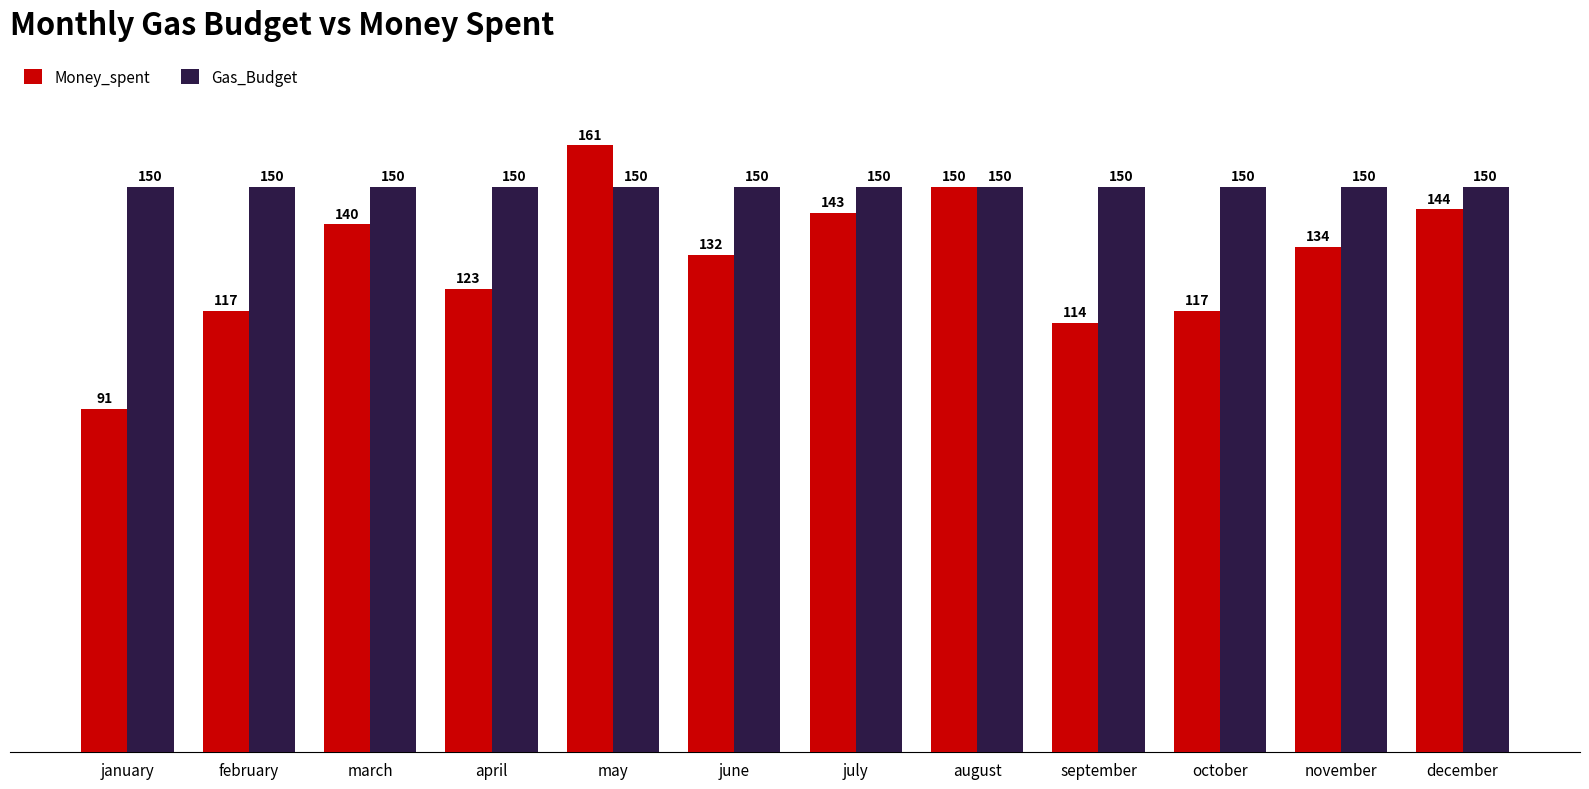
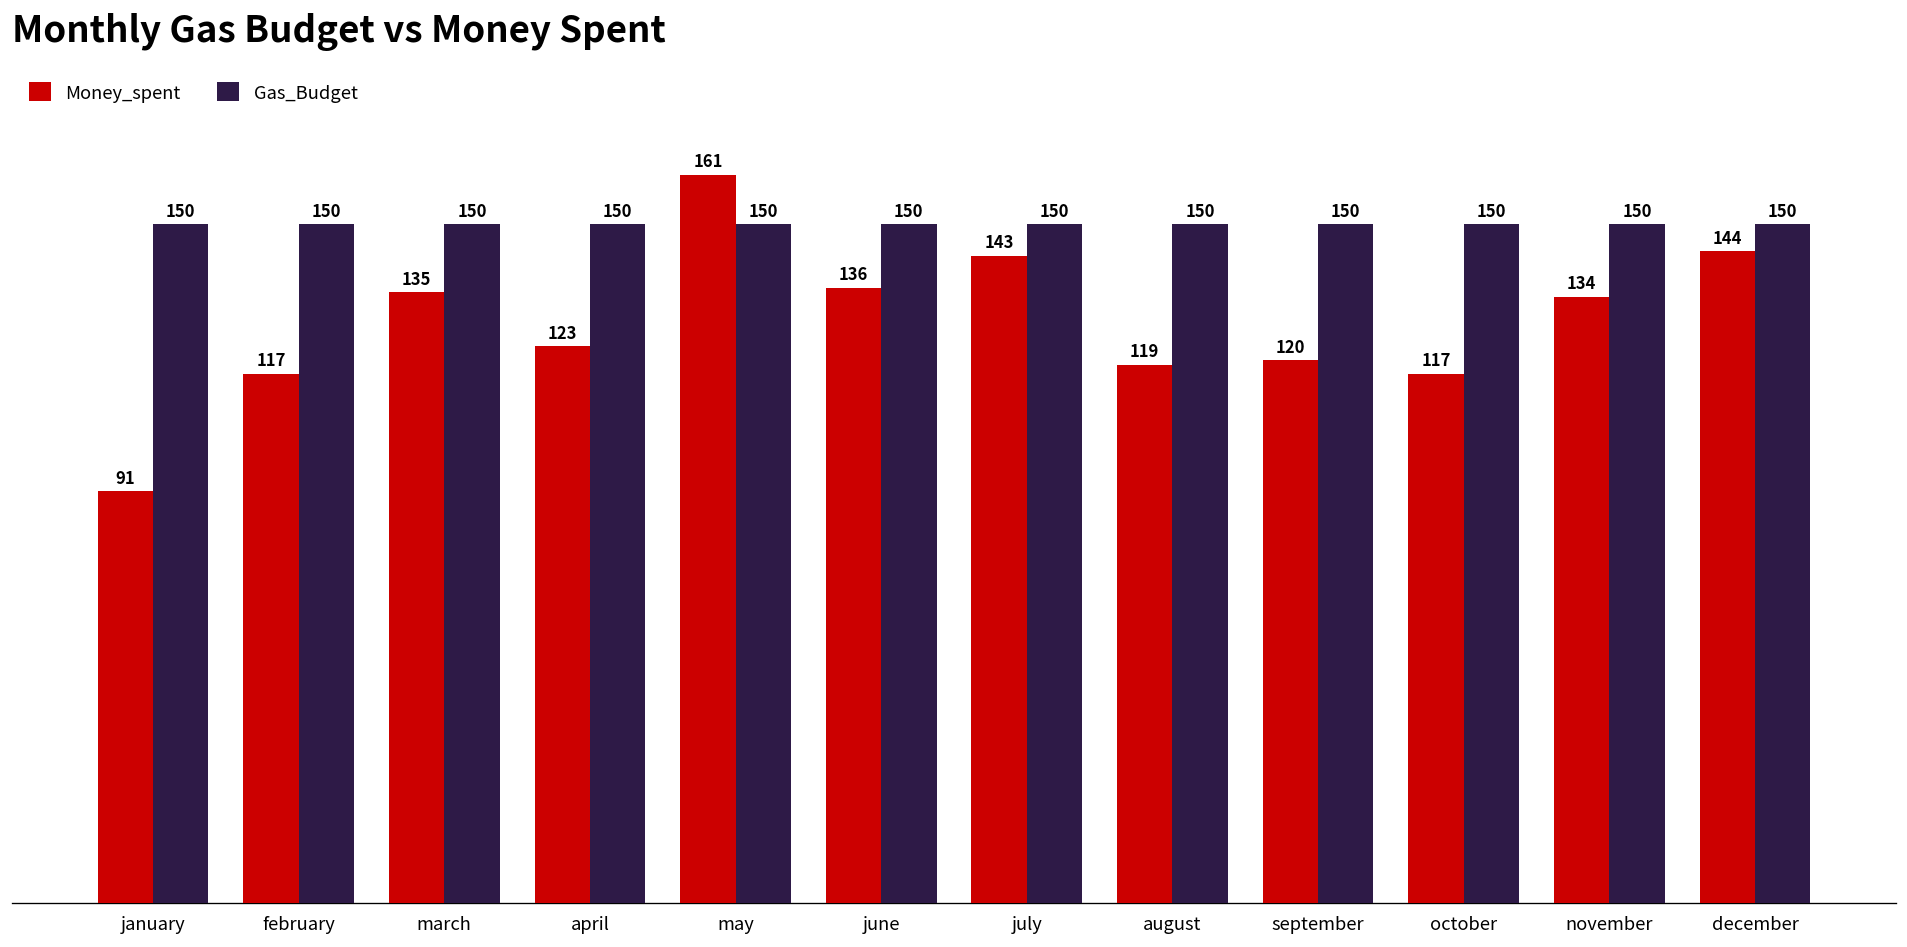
Money_spent, march: 140 -> 135
Money_spent, june: 132 -> 136
Money_spent, august: 150 -> 119
Money_spent, september: 114 -> 120
